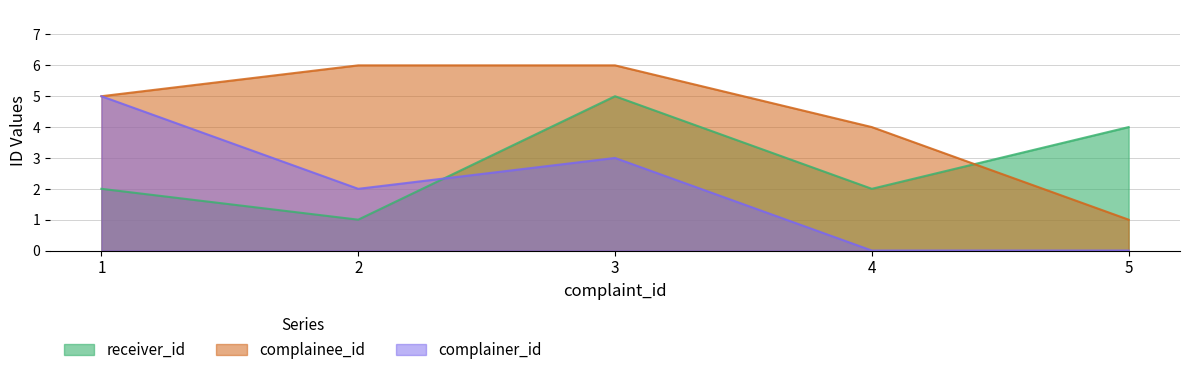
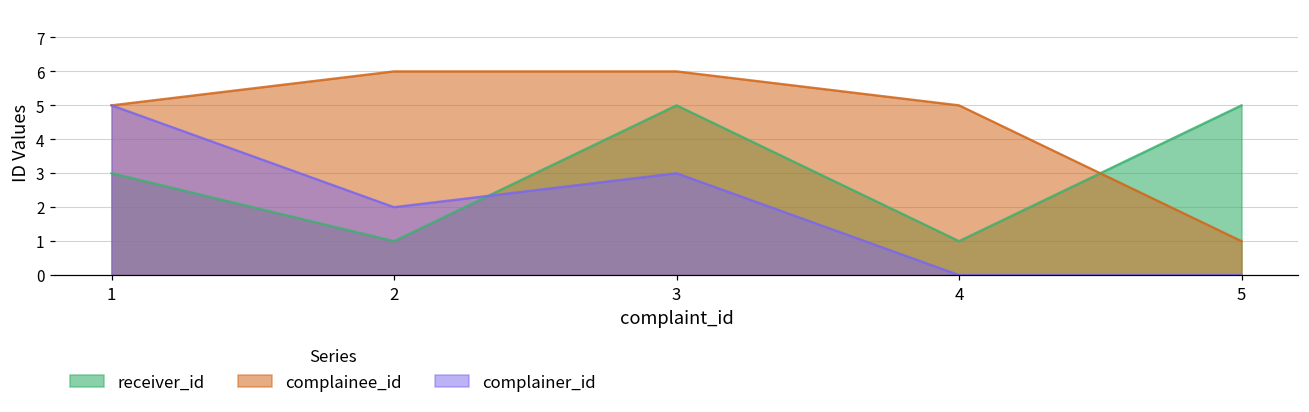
receiver_id, 1: 2 -> 3
receiver_id, 4: 2 -> 1
complainee_id, 4: 4 -> 5
receiver_id, 5: 4 -> 5
